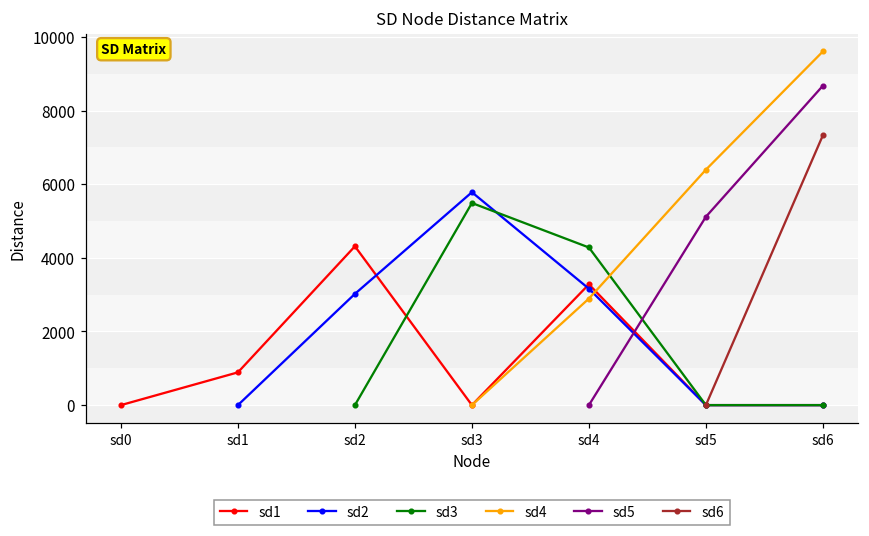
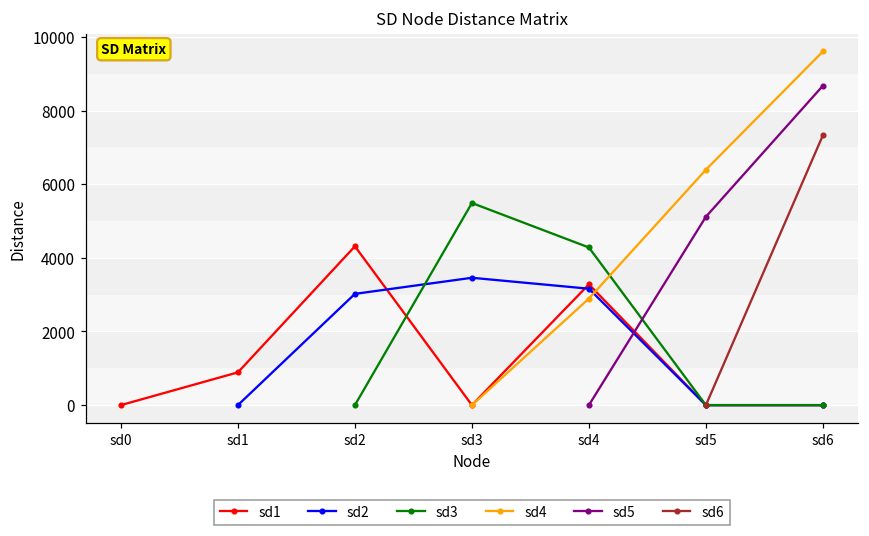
sd2, sd3: 5800 -> 3500
